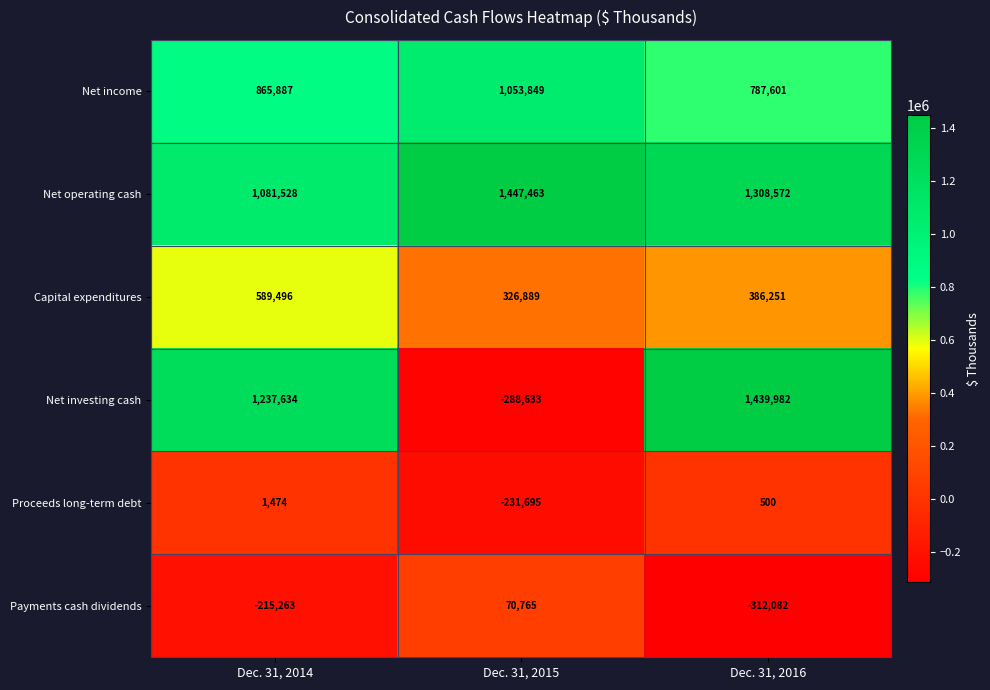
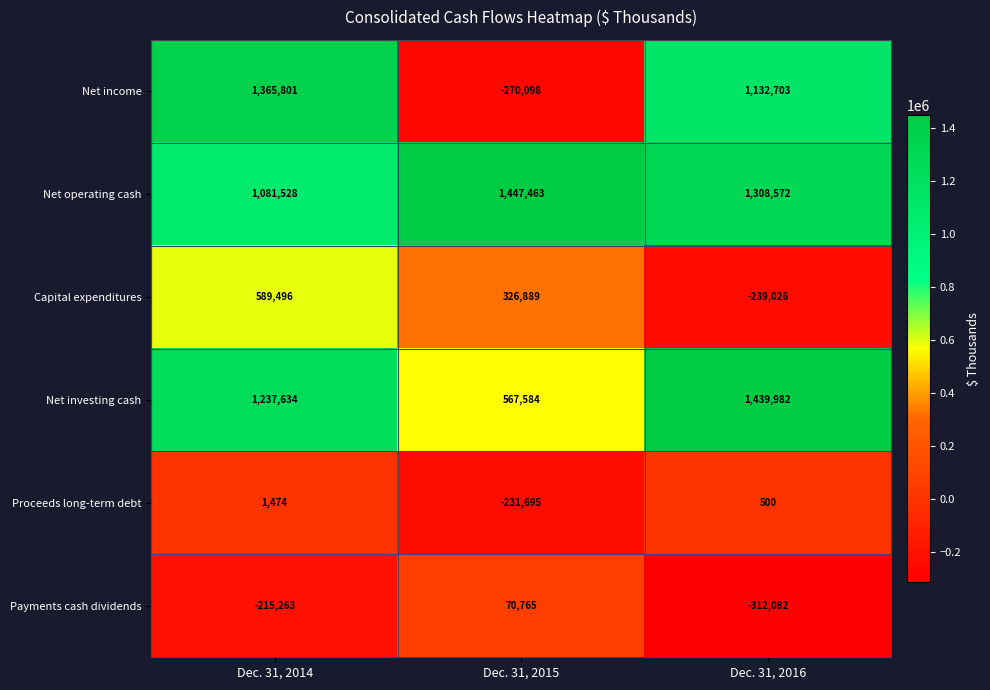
Net income, Dec. 31, 2014: 865,887 -> 1,365,801
Net income, Dec. 31, 2015: 1,053,849 -> -270,098
Net income, Dec. 31, 2016: 787,601 -> 1,132,703
Capital expenditures, Dec. 31, 2016: 386,251 -> -239,026
Net investing cash, Dec. 31, 2015: -288,633 -> 567,584
